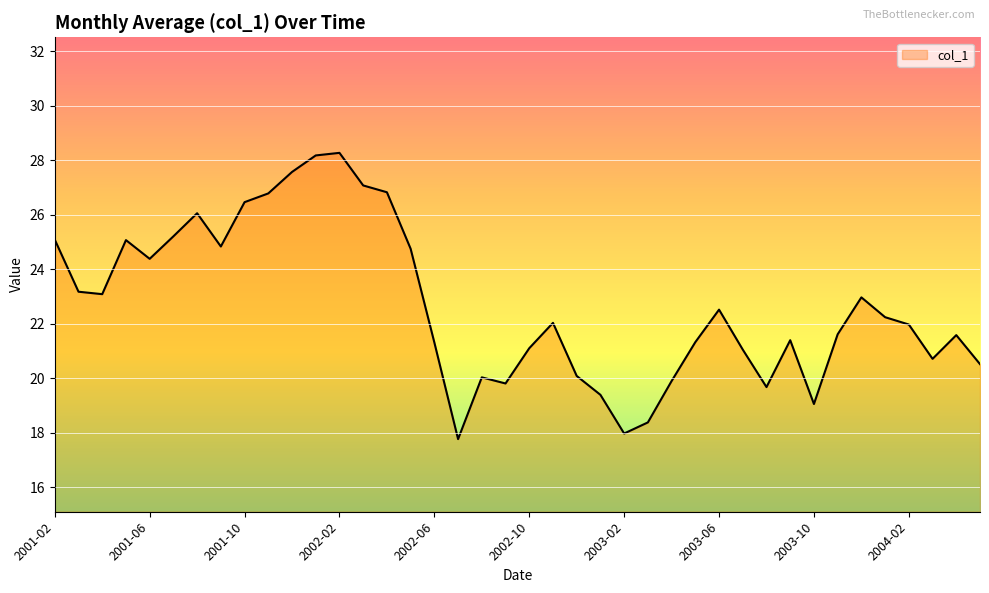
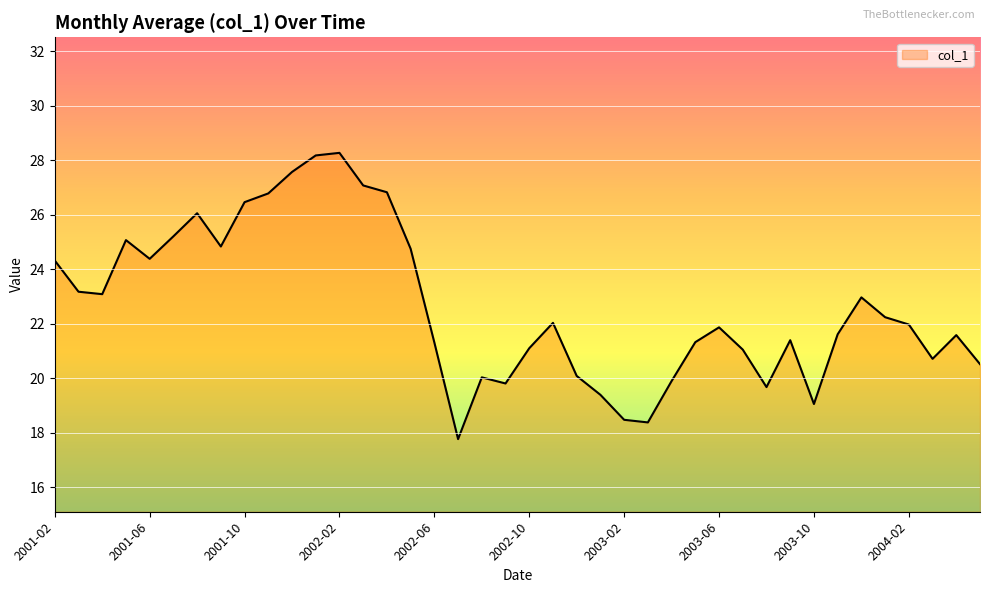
2001-02: 25.1 -> 24.3
2003-02: 18.0 -> 18.5
2003-06: 22.5 -> 21.9
